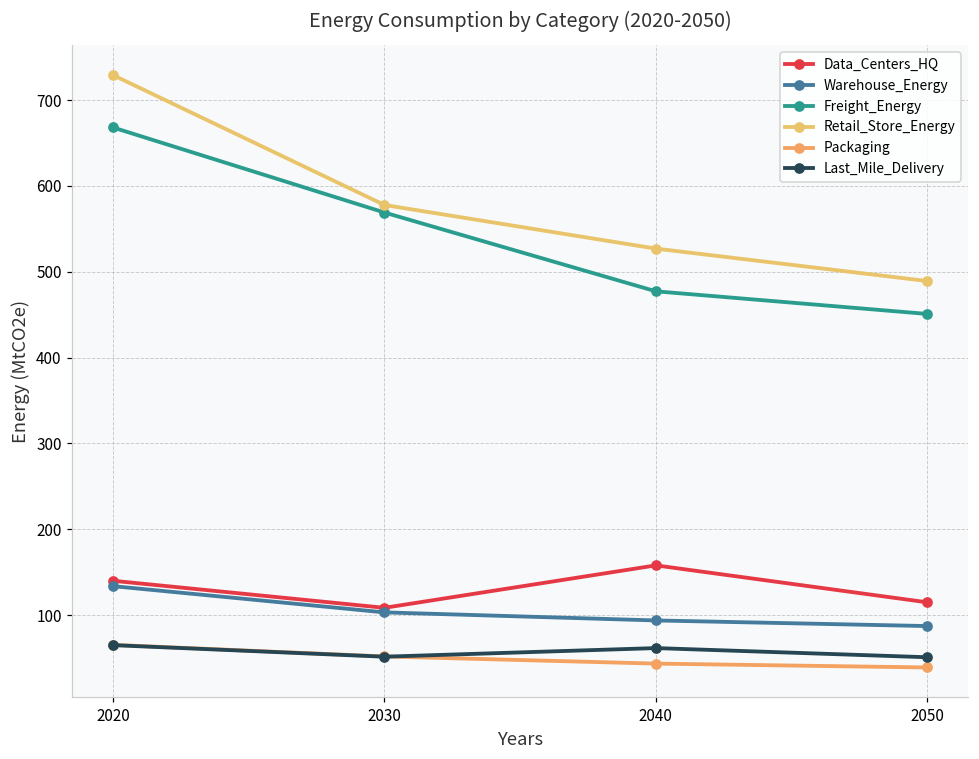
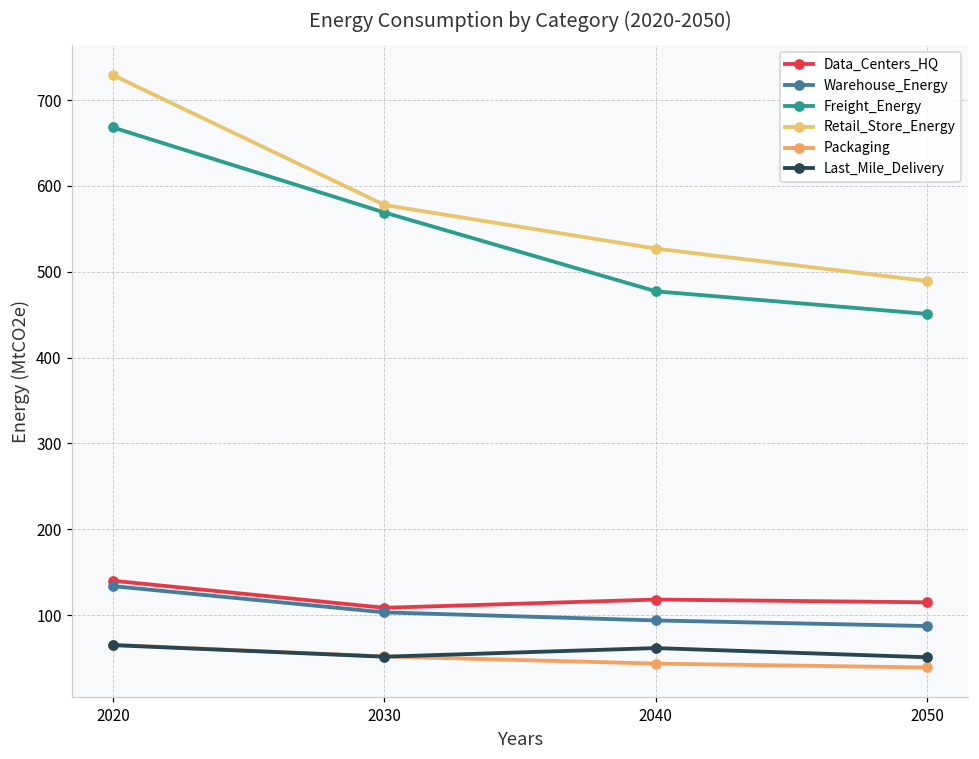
Data_Centers_HQ, 2040: 160 -> 120
